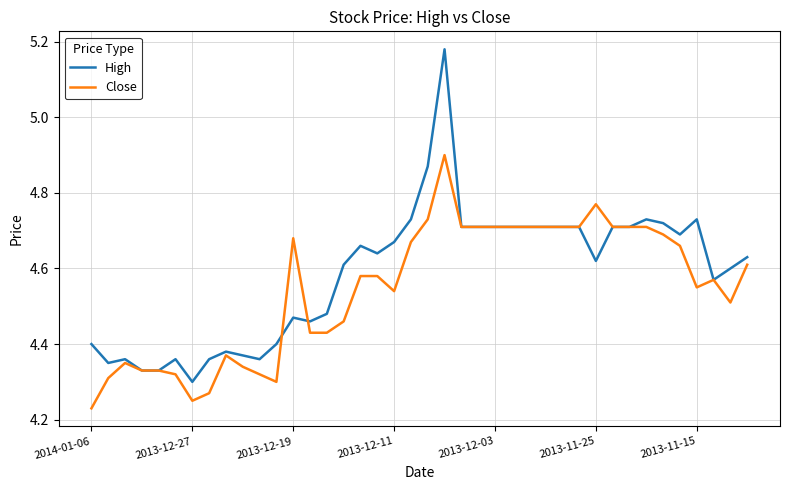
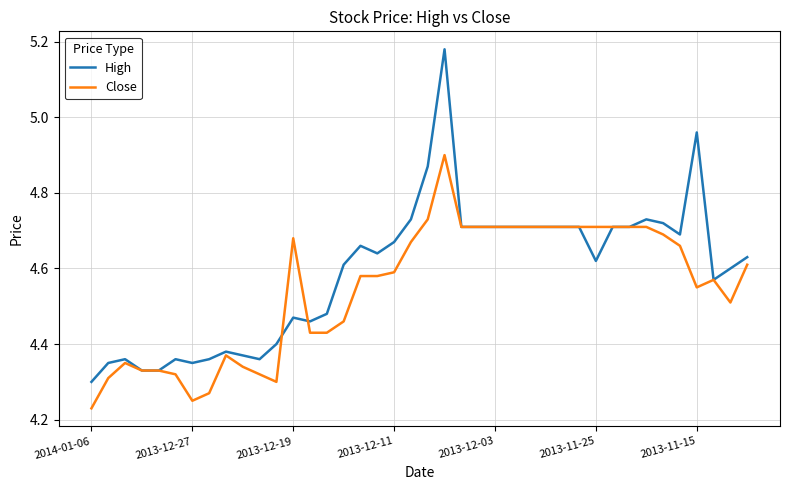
High, 2014-01-06: 4.4 -> 4.3
High, 2013-12-27: 4.30 -> 4.35
Close, 2013-12-11: 4.54 -> 4.59
Close, 2013-11-25: 4.77 -> 4.71
High, 2013-11-15: 4.73 -> 4.96
